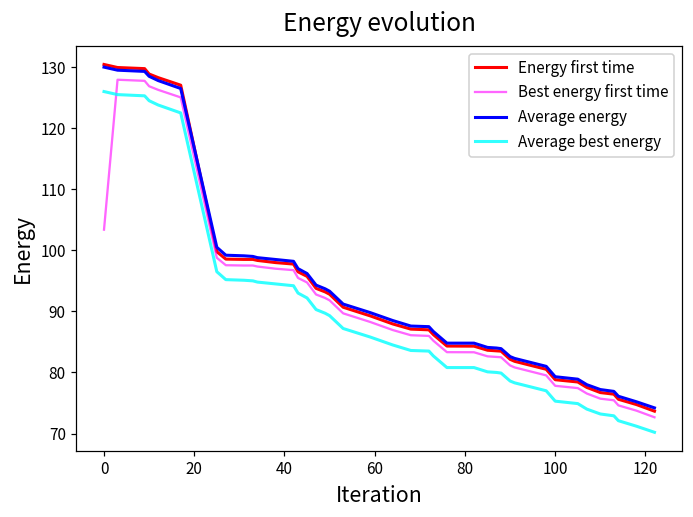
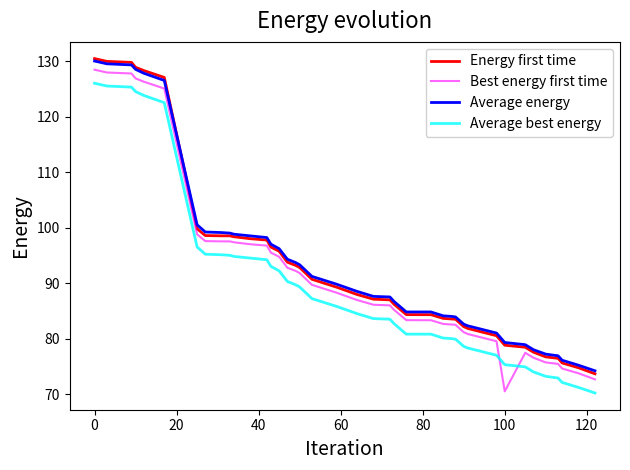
Best energy first time, 0: 103 -> 128
Best energy first time, 100: 78 -> 70
